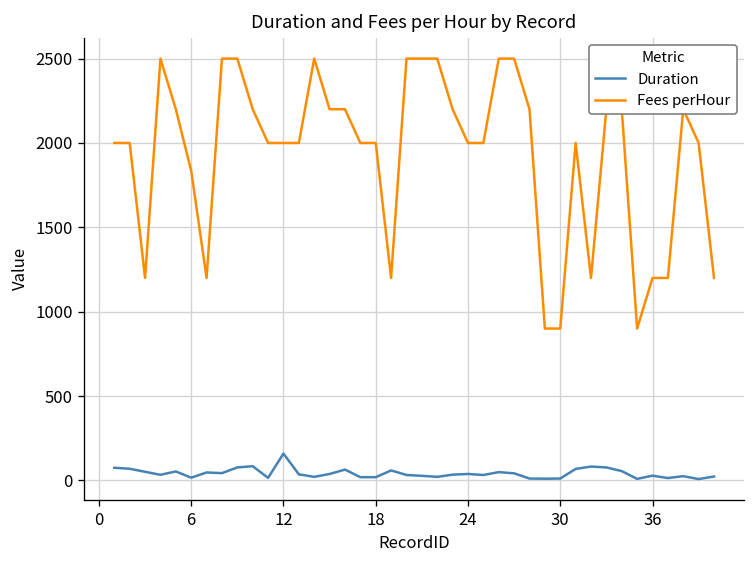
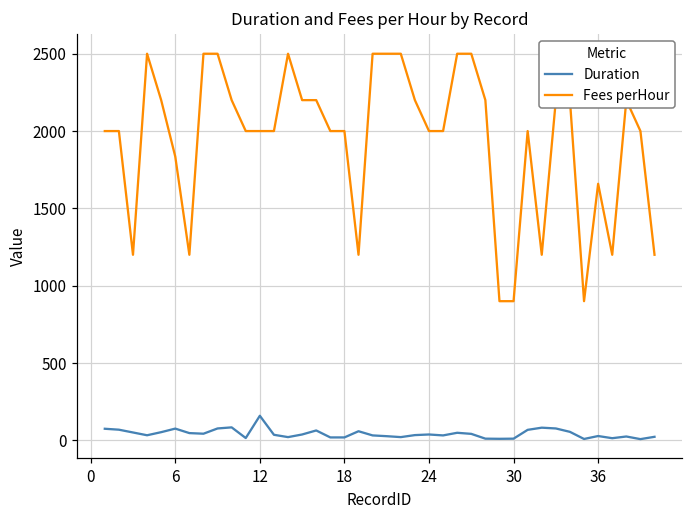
Duration, 6: 20 -> 80
Fees perHour, 36: 1200 -> 1660
